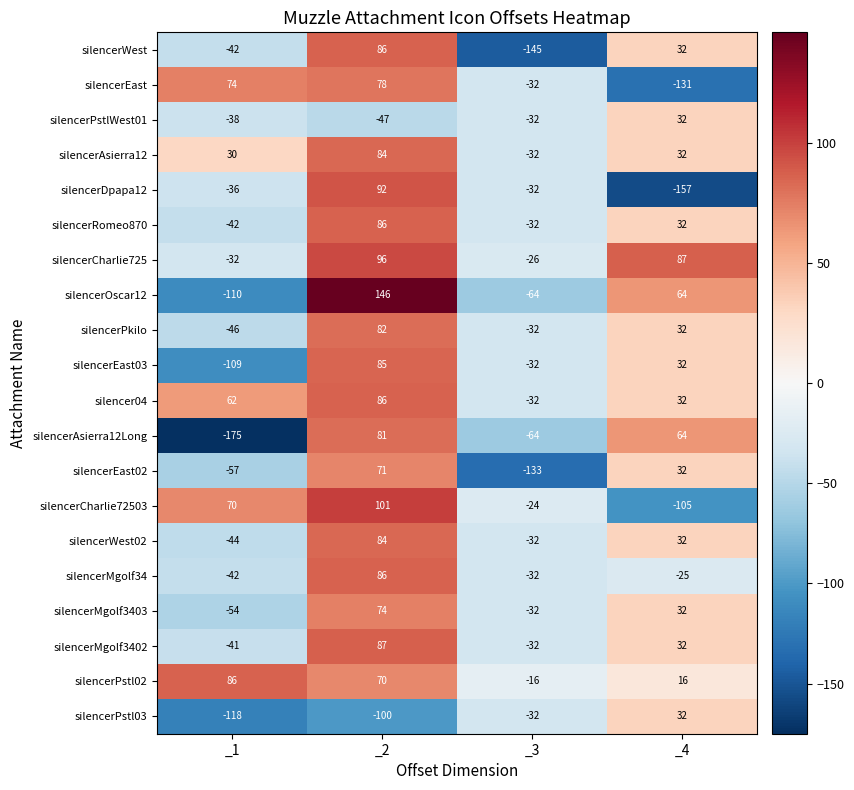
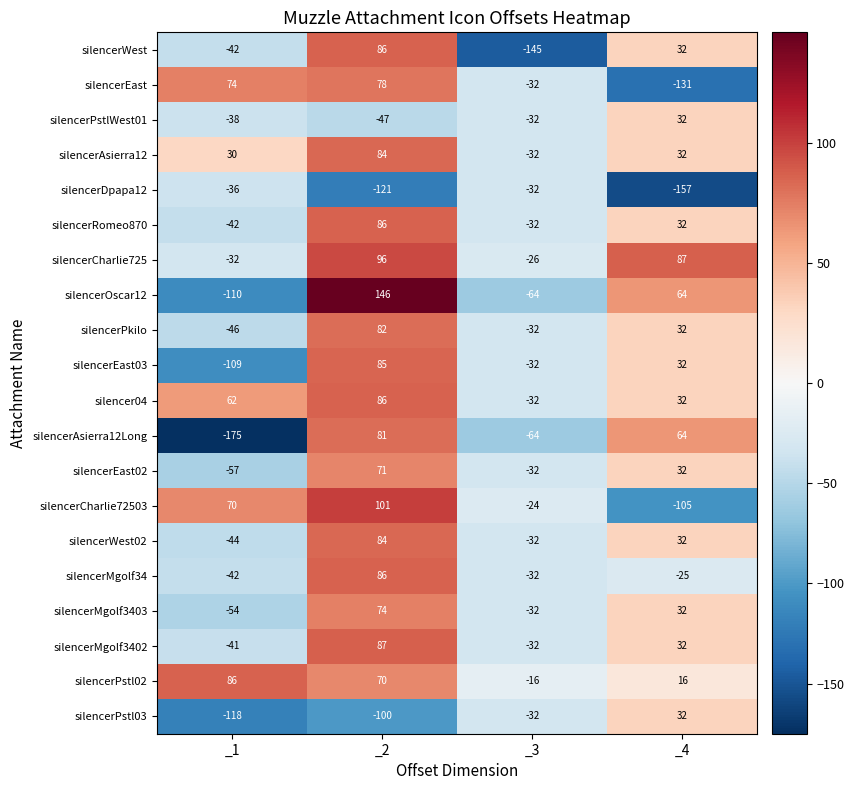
silencerDpapa12, _2: 92 -> -121
silencerEast02, _3: -133 -> -32
